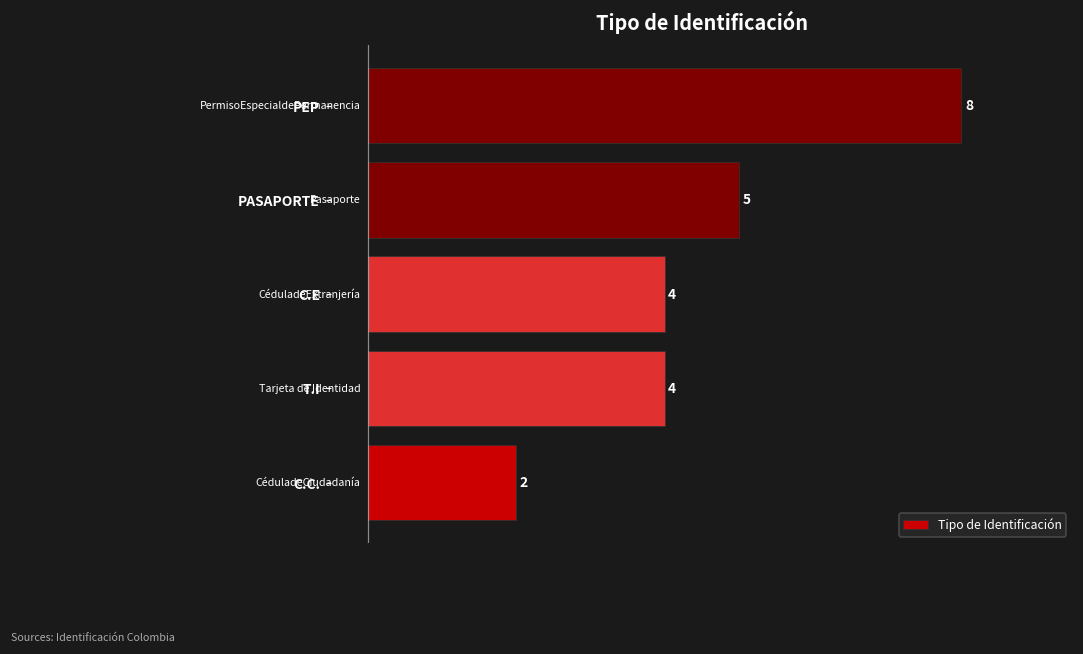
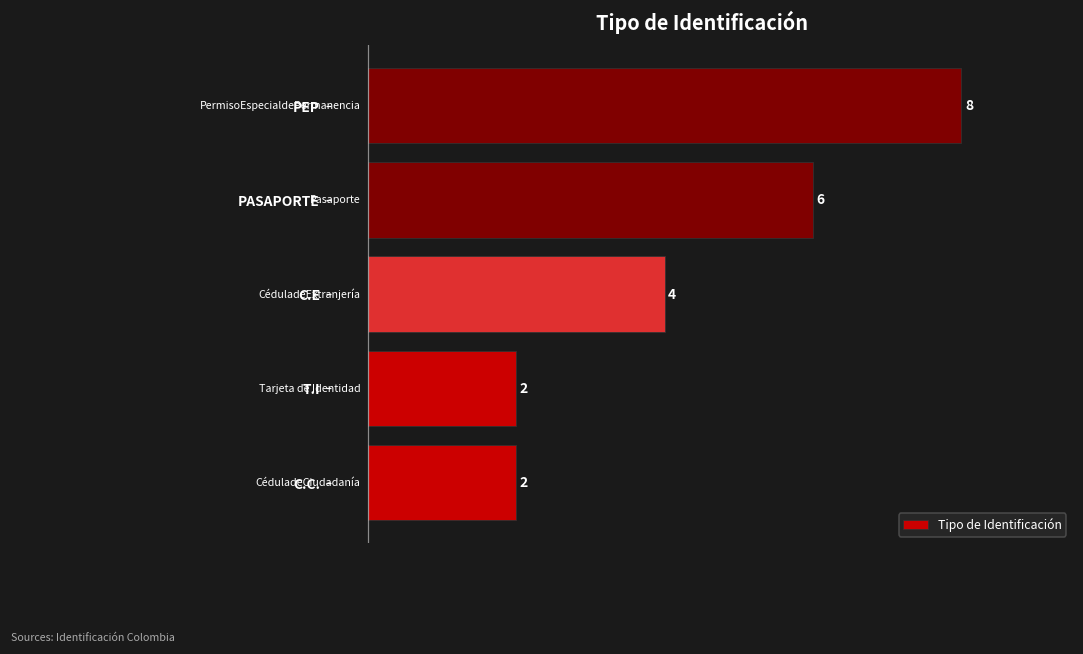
PASAPORTE: 5 -> 6
T.I: 4 -> 2
